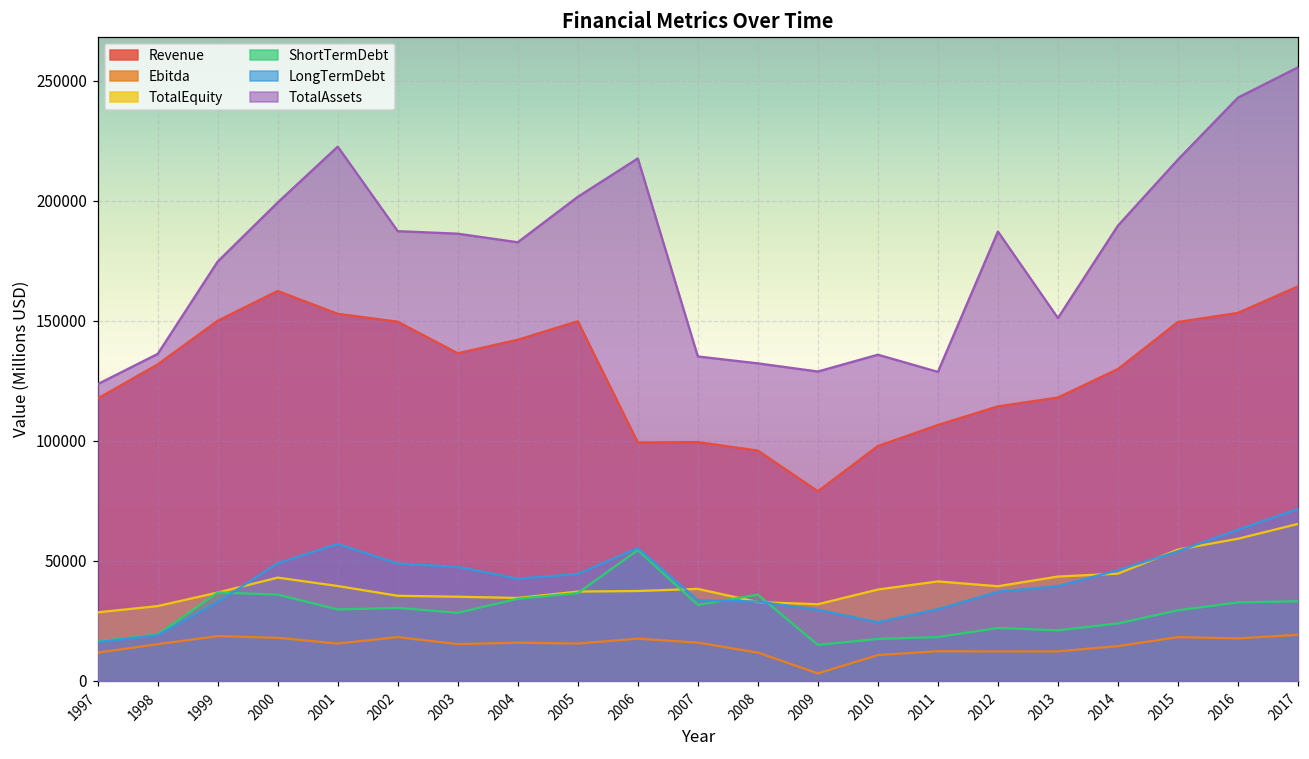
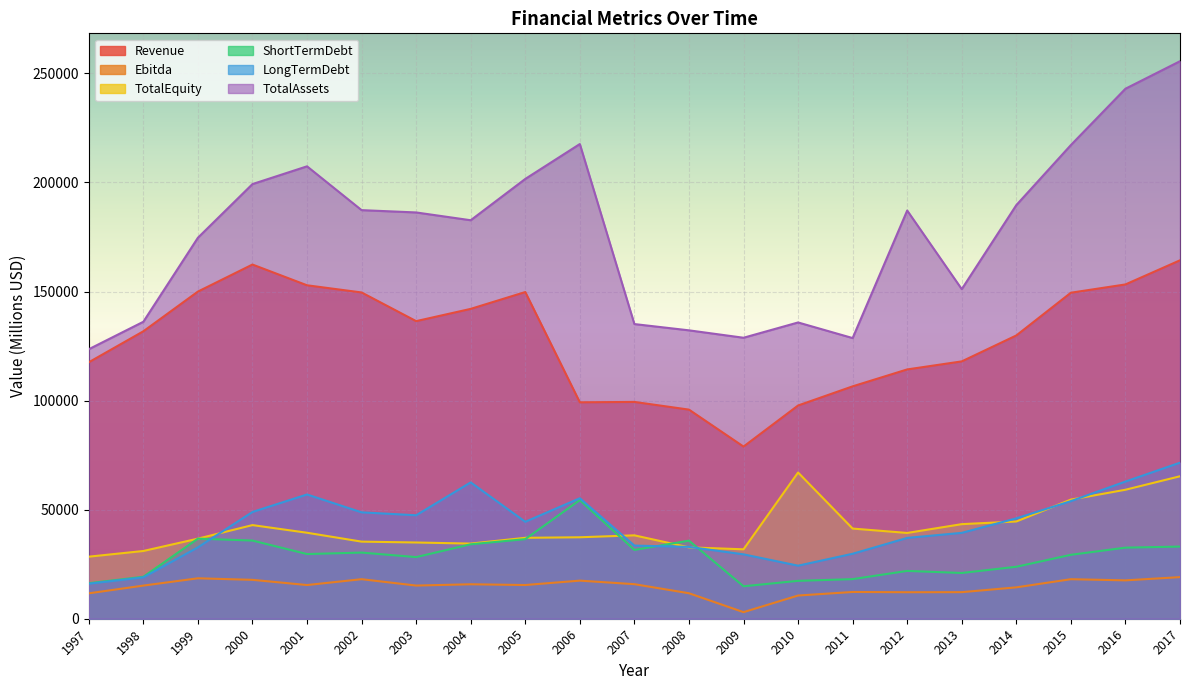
TotalAssets, 2001: 223000 -> 207000
LongTermDebt, 2004: 42000 -> 63000
TotalEquity, 2010: 38000 -> 67000
